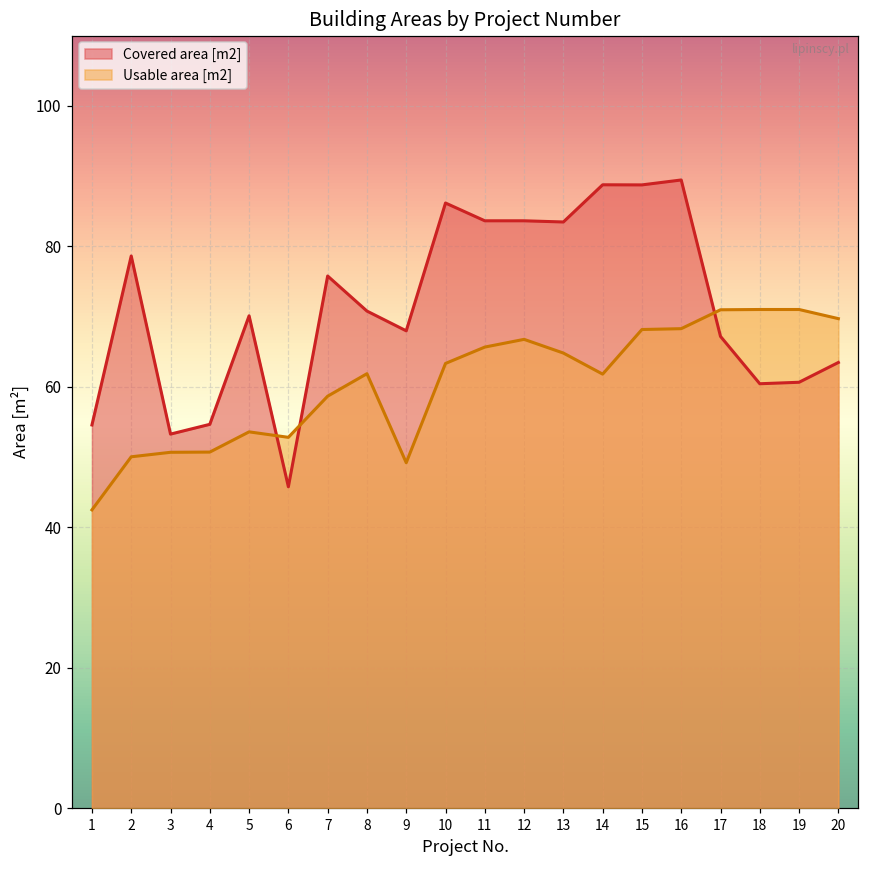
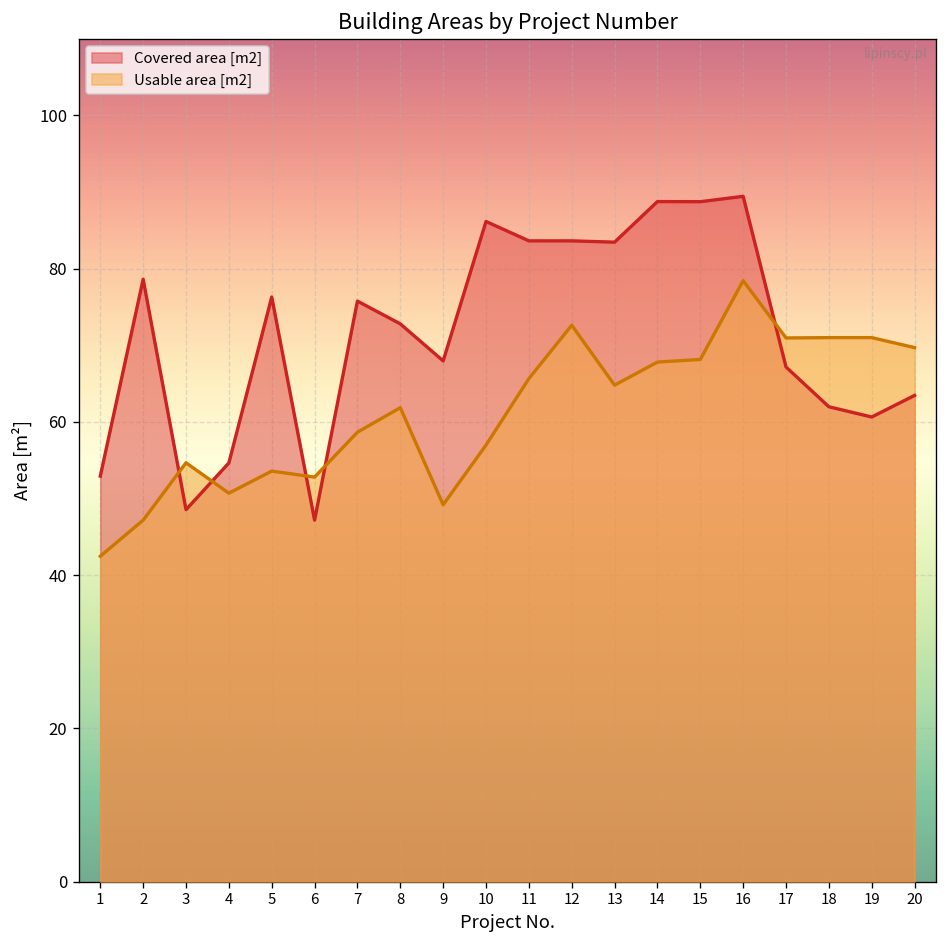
Covered area [m2], 1: 55 -> 53
Usable area [m2], 2: 50 -> 47
Covered area [m2], 3: 53 -> 49
Usable area [m2], 3: 51 -> 55
Covered area [m2], 5: 70 -> 76
Covered area [m2], 6: 46 -> 47
Covered area [m2], 8: 71 -> 73
Usable area [m2], 10: 63 -> 57
Usable area [m2], 12: 67 -> 73
Usable area [m2], 14: 62 -> 68
Usable area [m2], 16: 68 -> 78
Covered area [m2], 18: 60 -> 62
